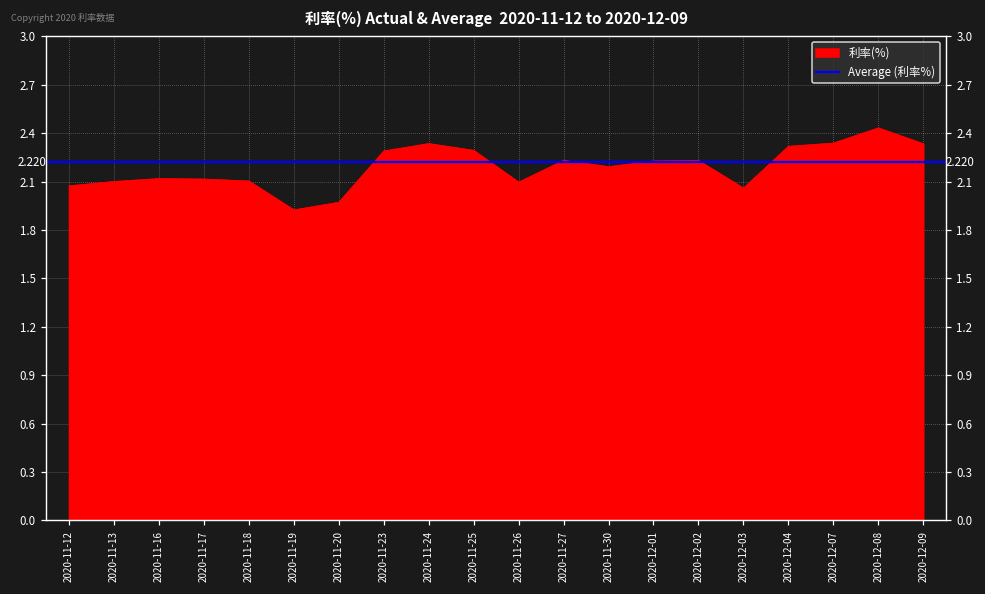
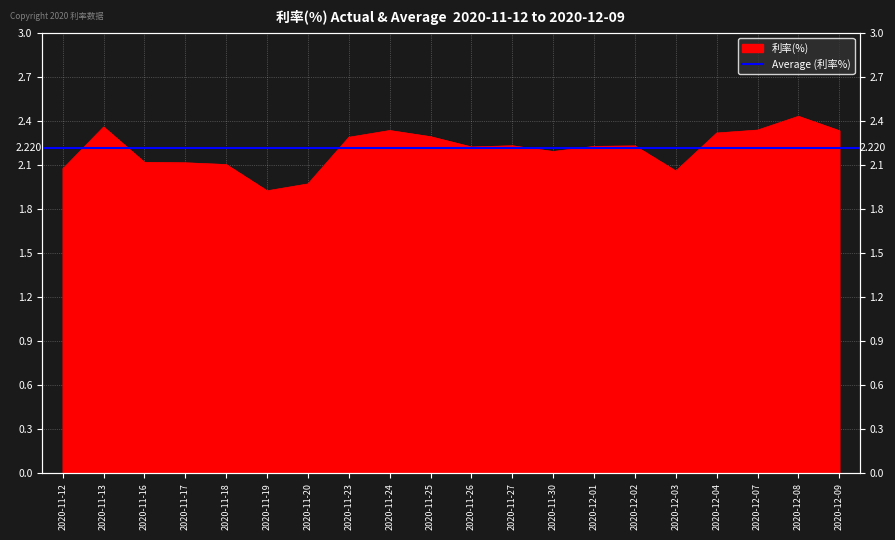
2020-11-13: 2.10 -> 2.36
2020-11-26: 2.10 -> 2.22
